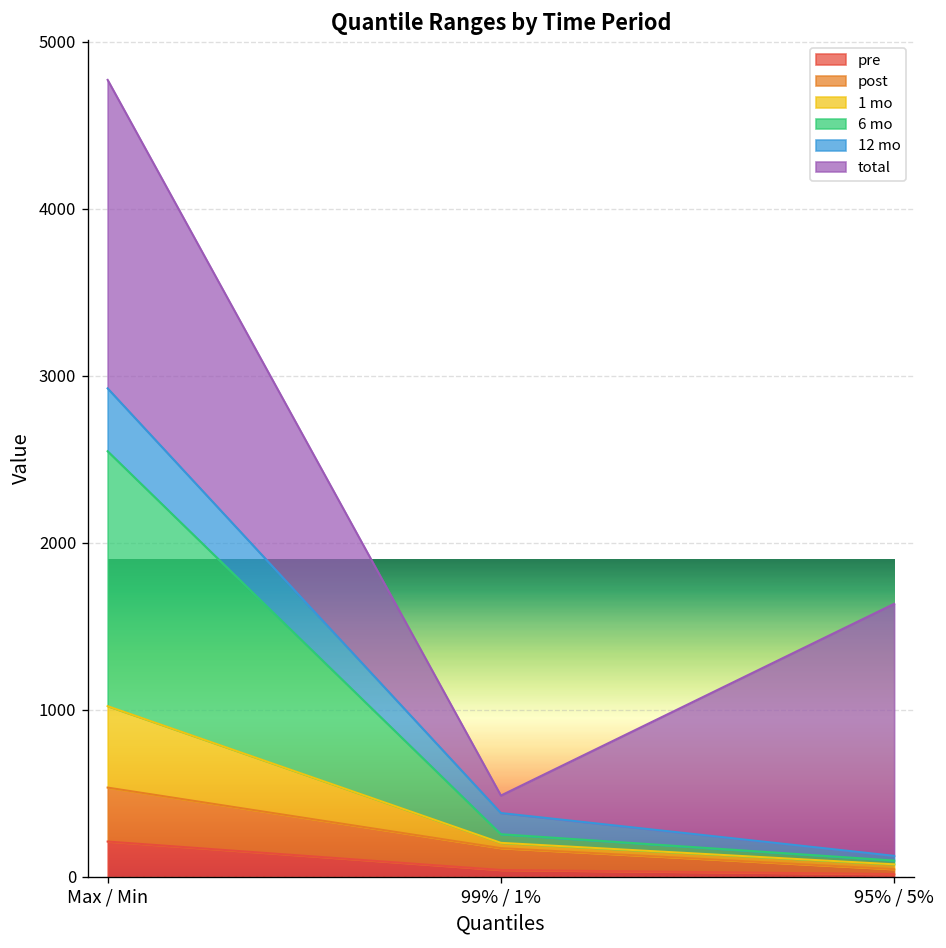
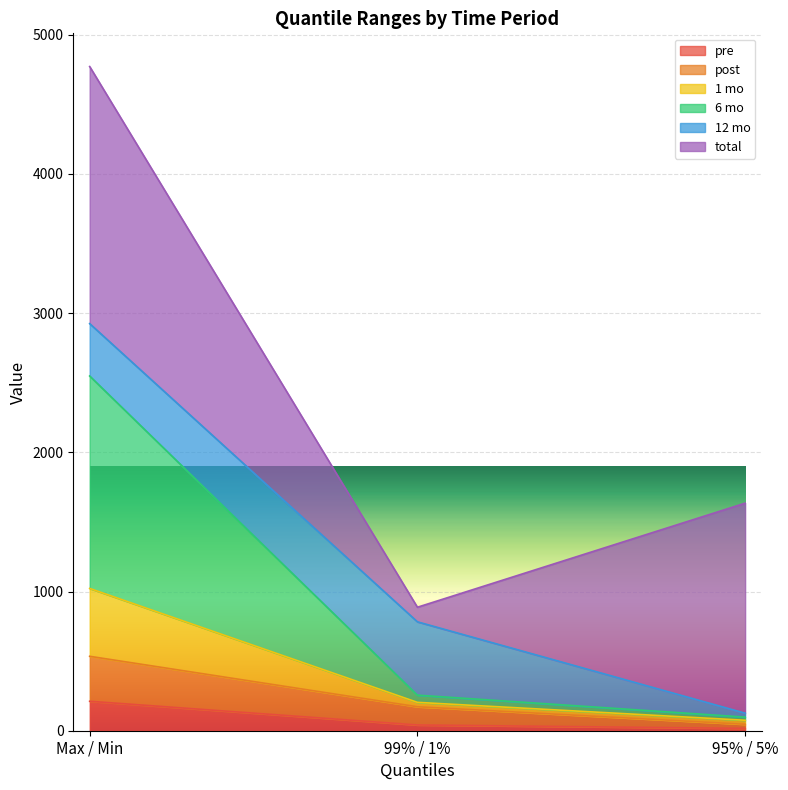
12 mo, 99% / 1%: 130 -> 530
